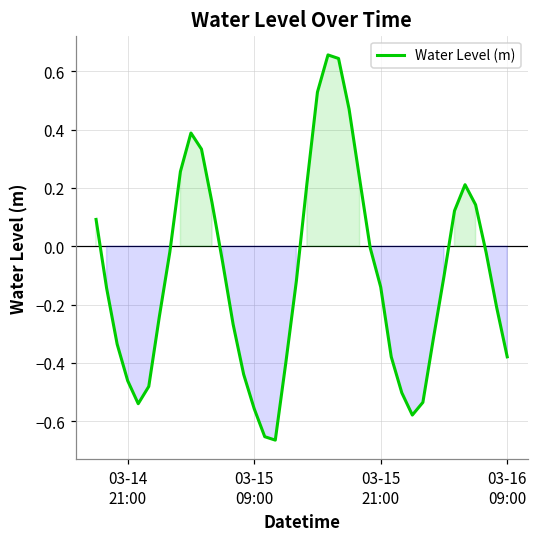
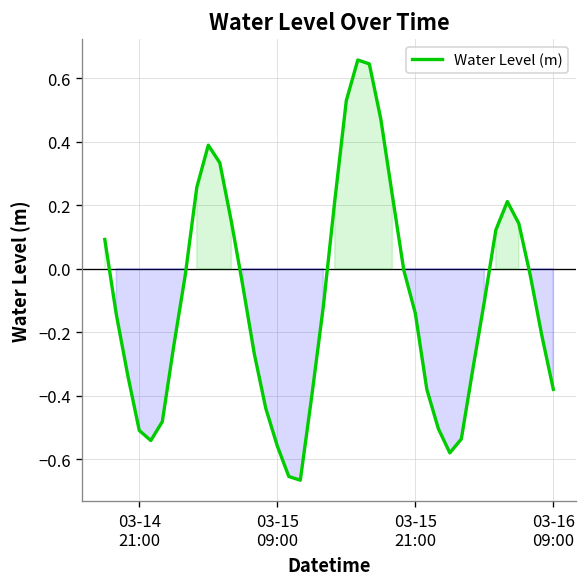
03-14 21:00: -0.46 -> -0.51
